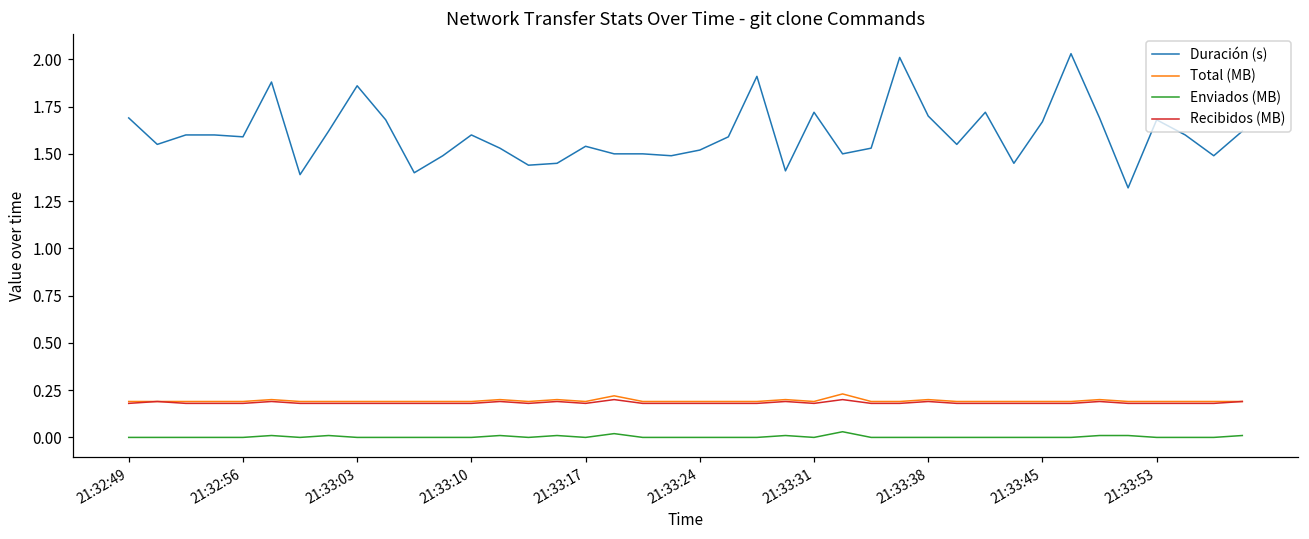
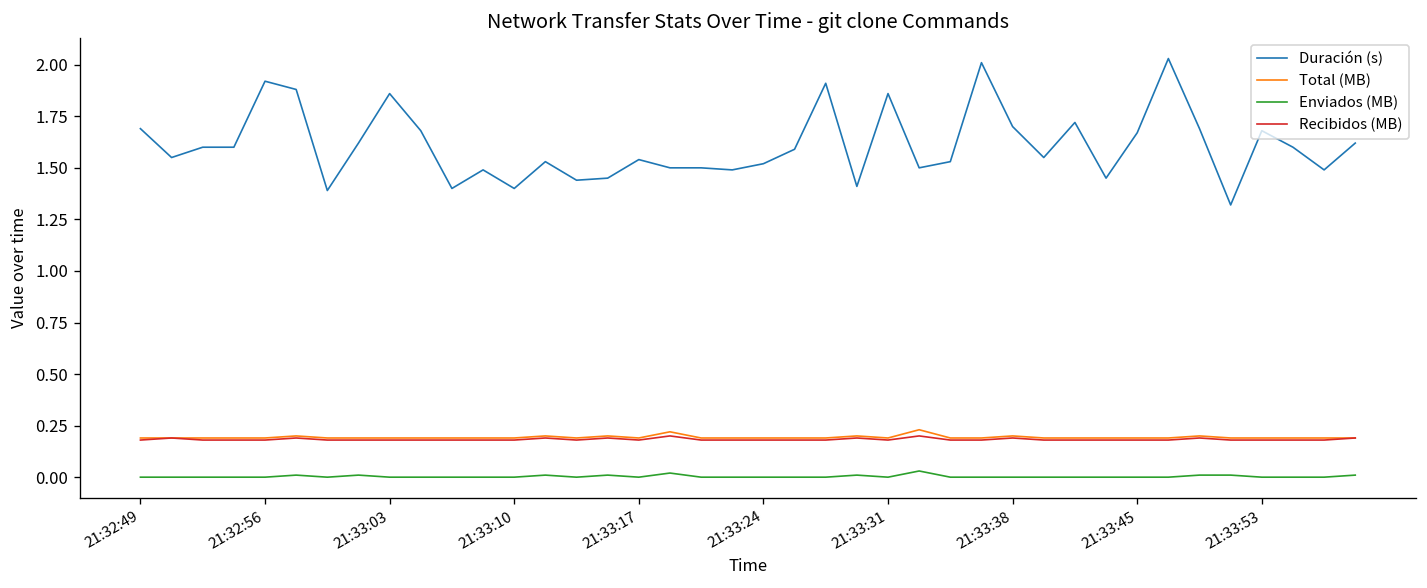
Duración (s), 21:32:56: 1.59 -> 1.92
Duración (s), 21:33:10: 1.6 -> 1.4
Duración (s), 21:33:31: 1.72 -> 1.86
